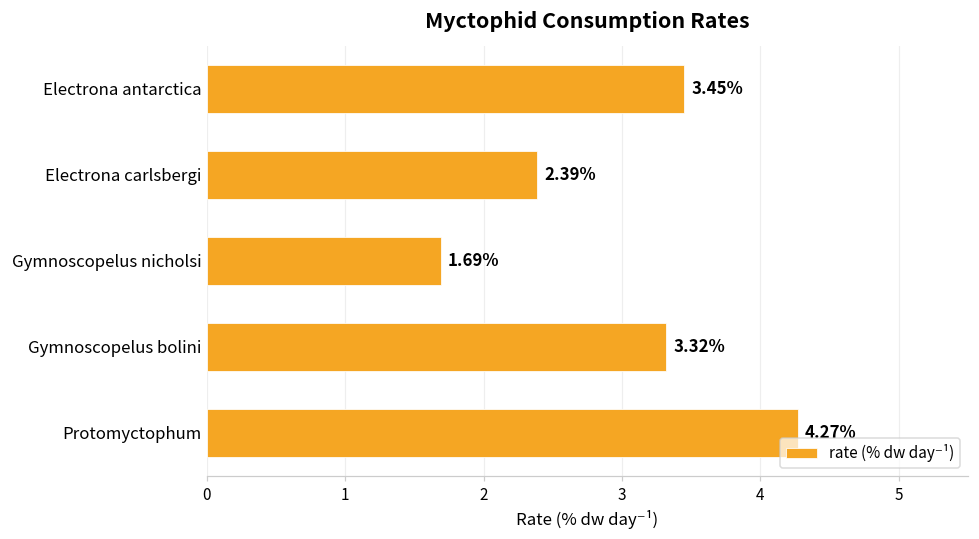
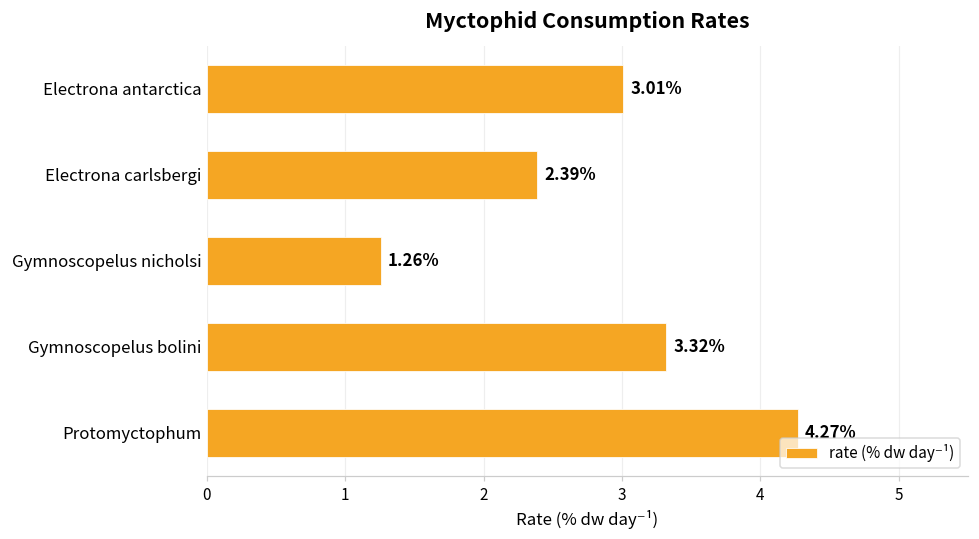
Electrona antarctica: 3.45% -> 3.01%
Gymnoscopelus nicholsi: 1.69% -> 1.26%
